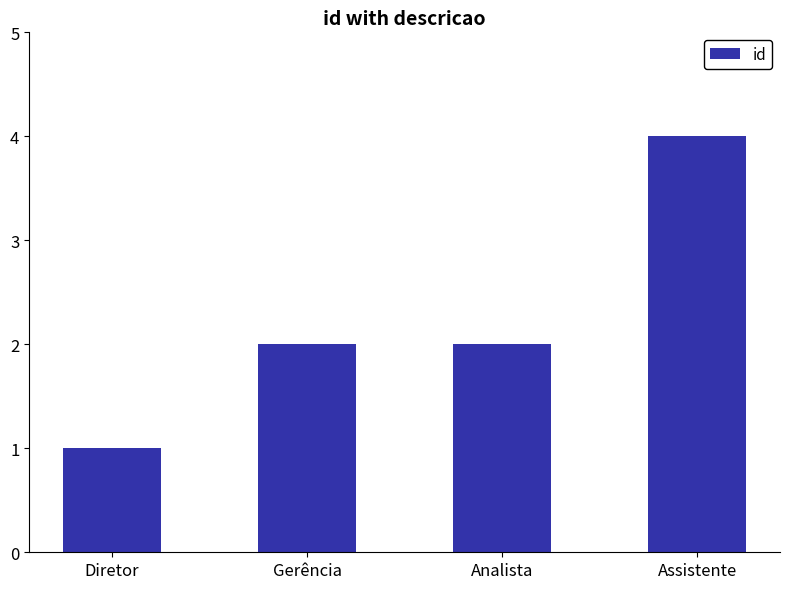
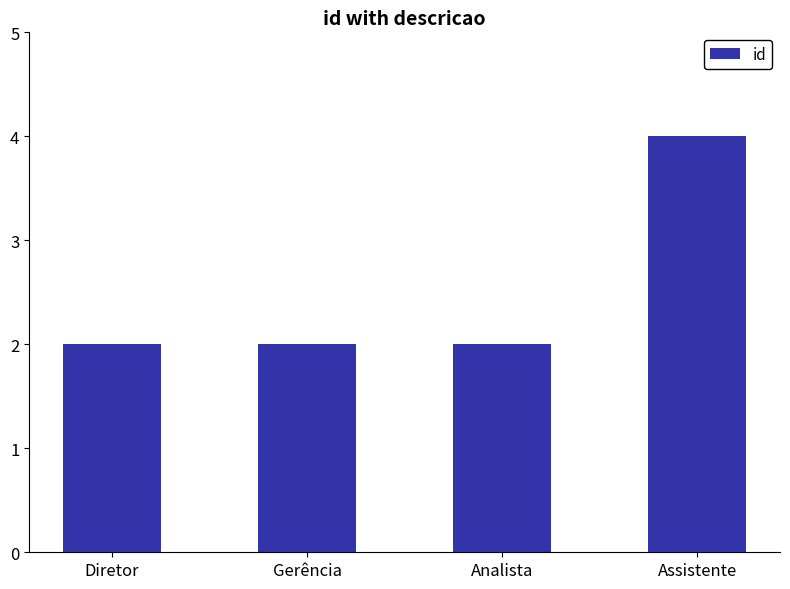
Diretor: 1 -> 2
